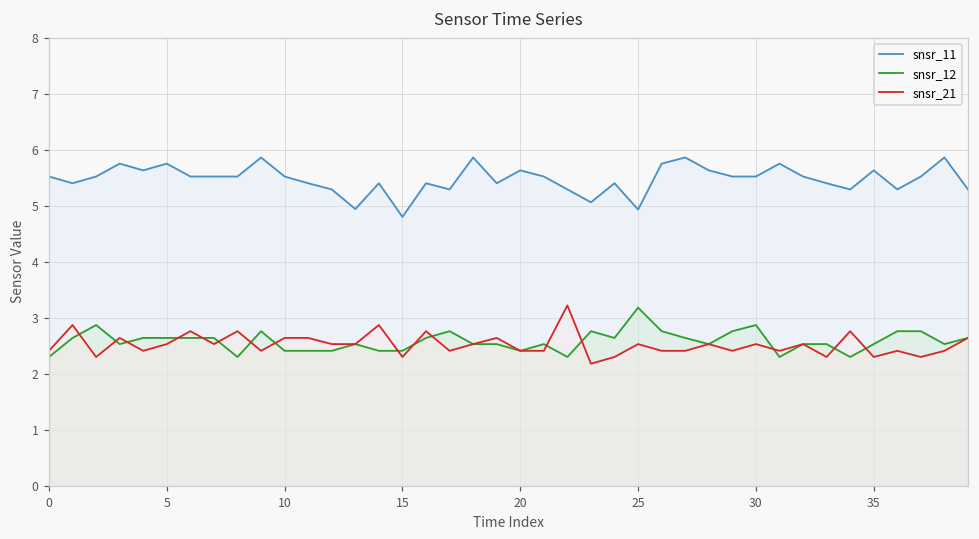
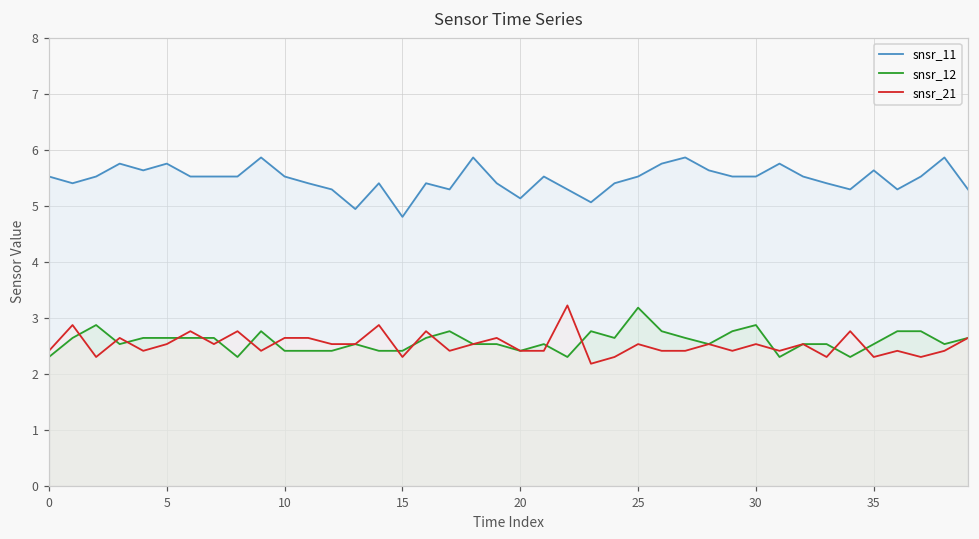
snsr_11, 20: 5.6 -> 5.1
snsr_11, 25: 4.9 -> 5.5
